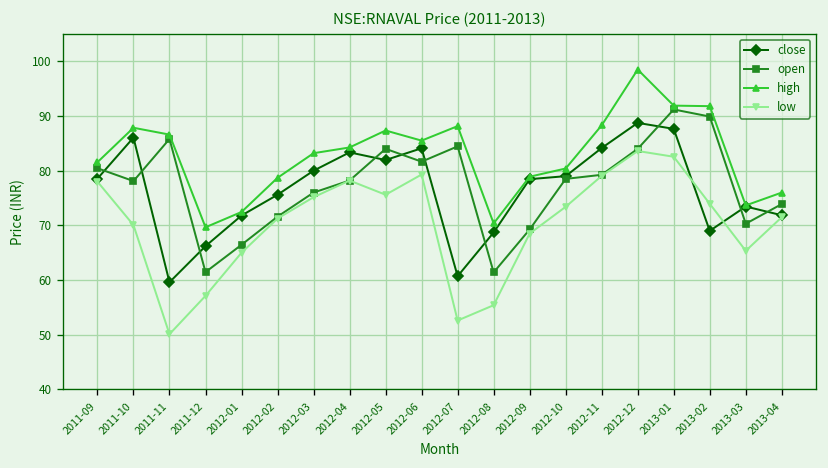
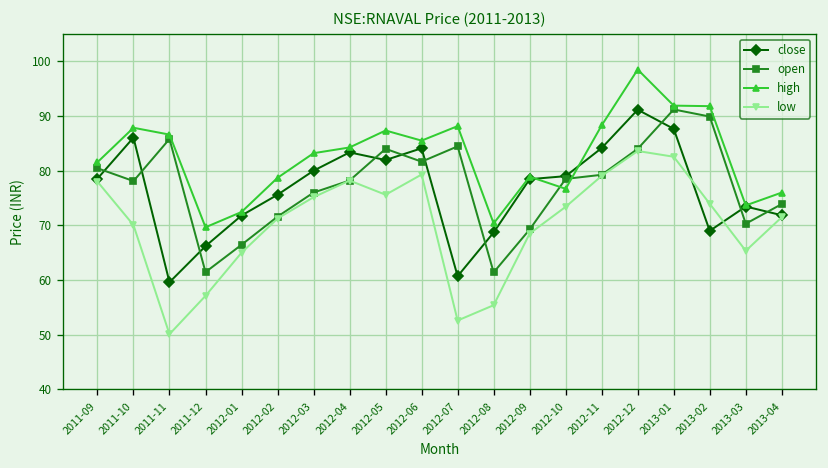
high, 2012-10: 80 -> 77
close, 2012-12: 89 -> 91
